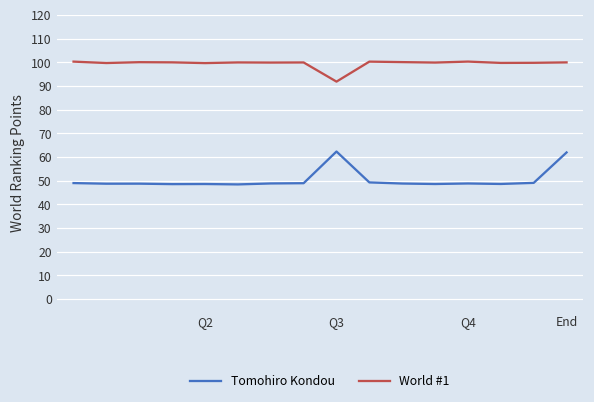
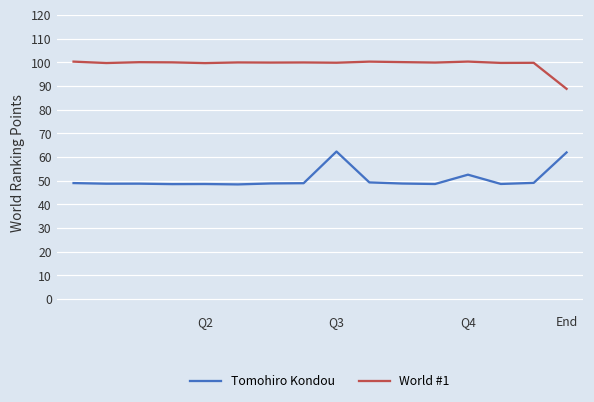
World #1, Q3: 92 -> 100
Tomohiro Kondou, Q4: 49 -> 53
World #1, End: 100 -> 89
